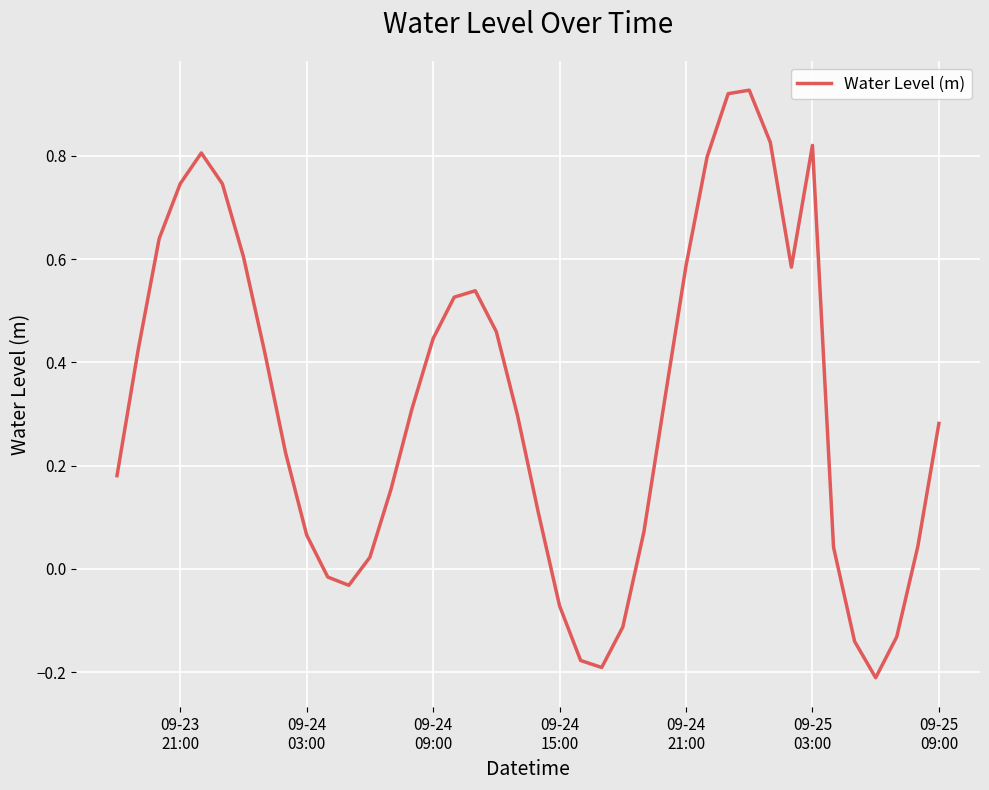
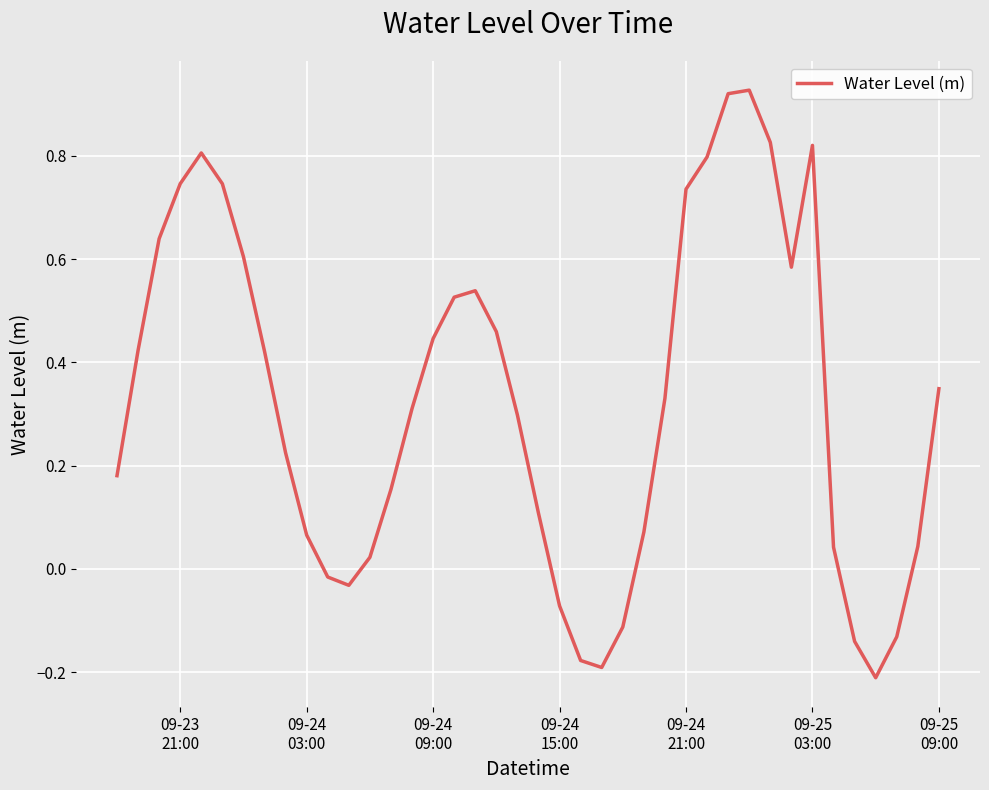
09-24 21:00: 0.59 -> 0.74
09-25 09:00: 0.28 -> 0.35
